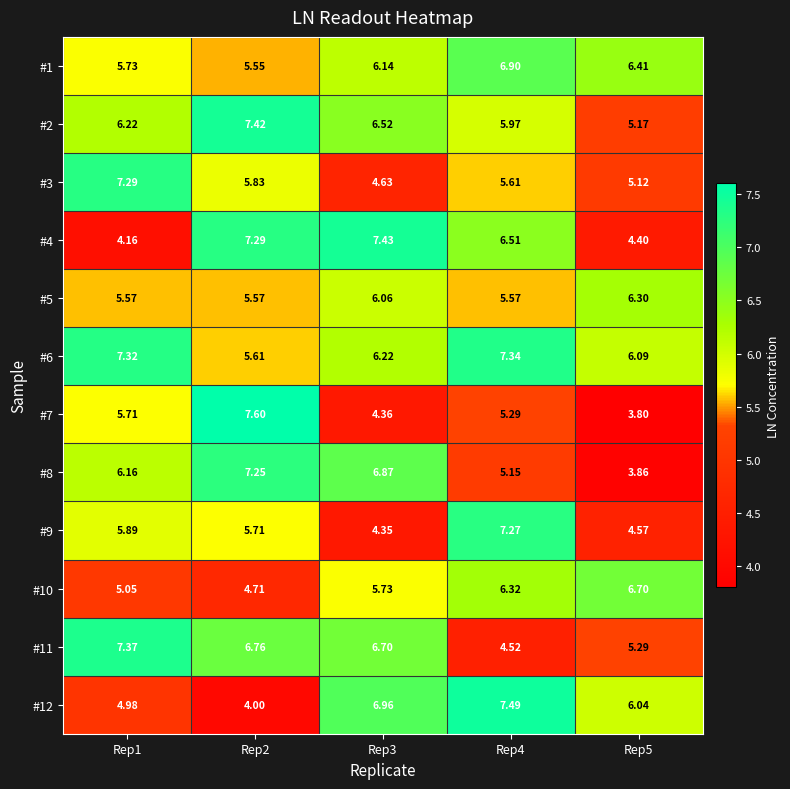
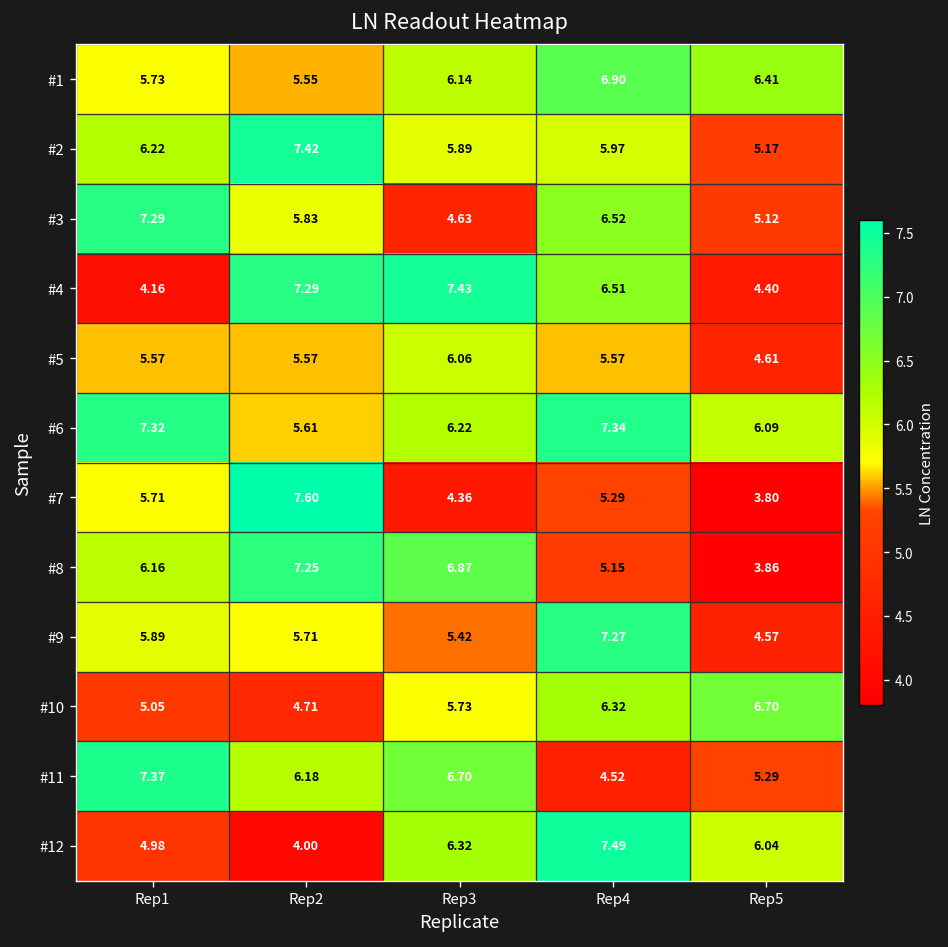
#2, Rep3: 6.52 -> 5.89
#3, Rep4: 5.61 -> 6.52
#5, Rep5: 6.30 -> 4.61
#9, Rep3: 4.35 -> 5.42
#11, Rep2: 6.76 -> 6.18
#12, Rep3: 6.96 -> 6.32
